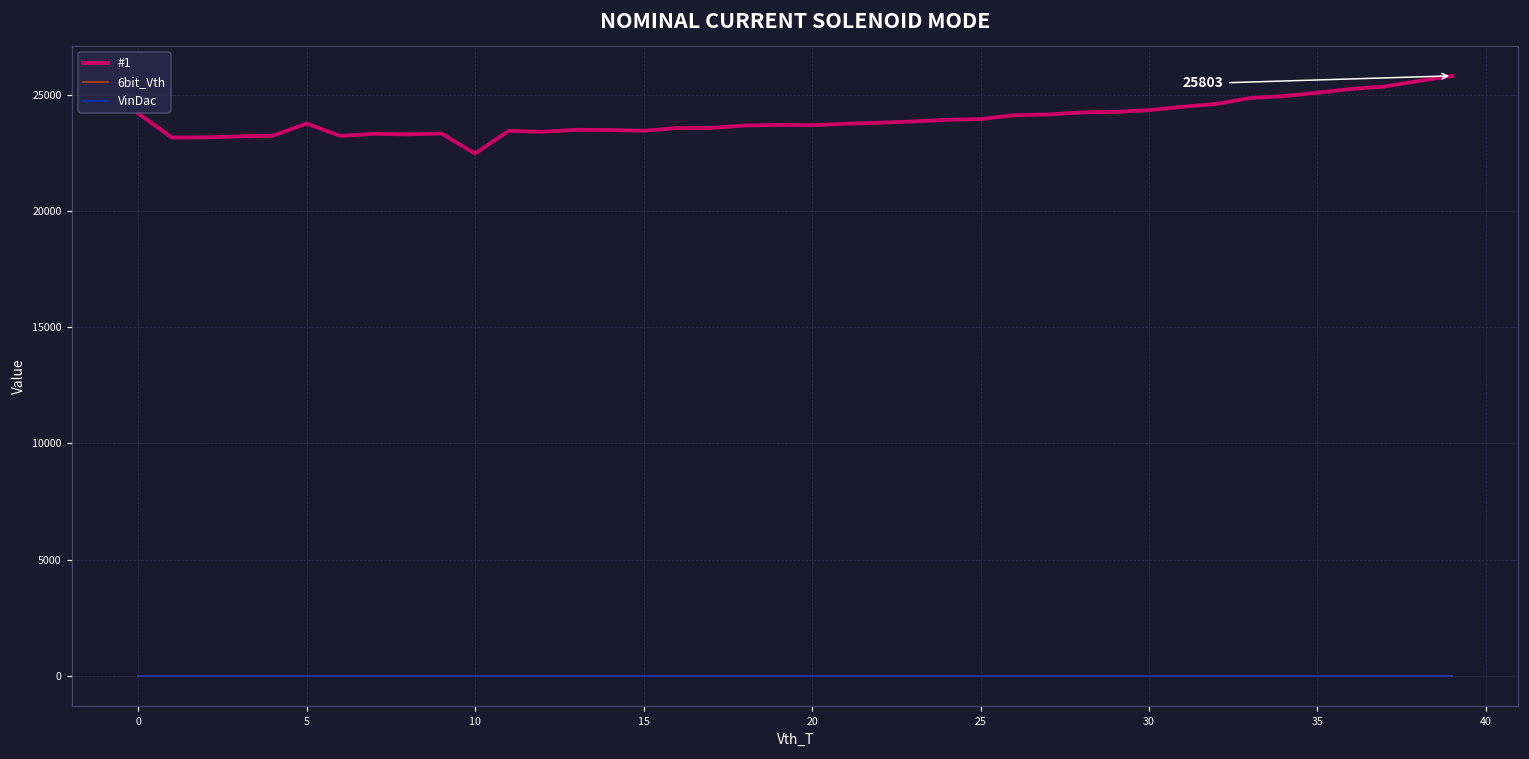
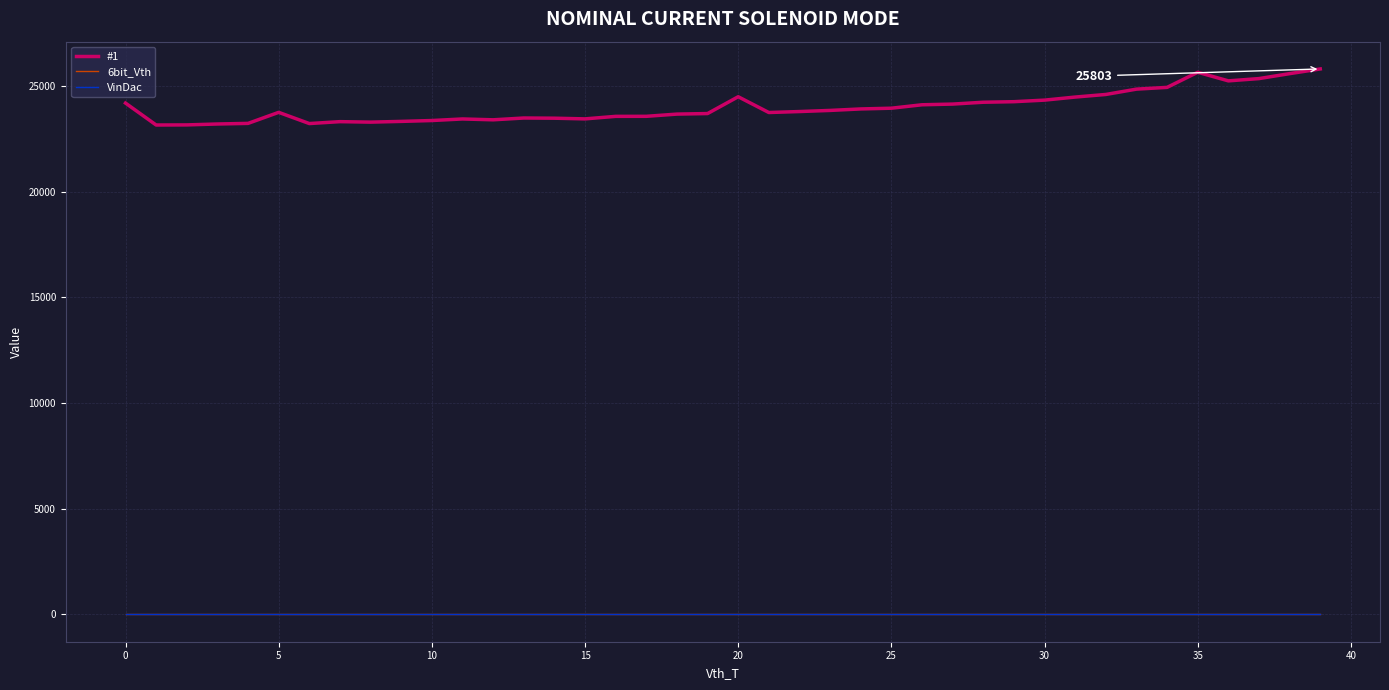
#1, 10: 22500 -> 23400
#1, 20: 23700 -> 24500
#1, 35: 25100 -> 25600
